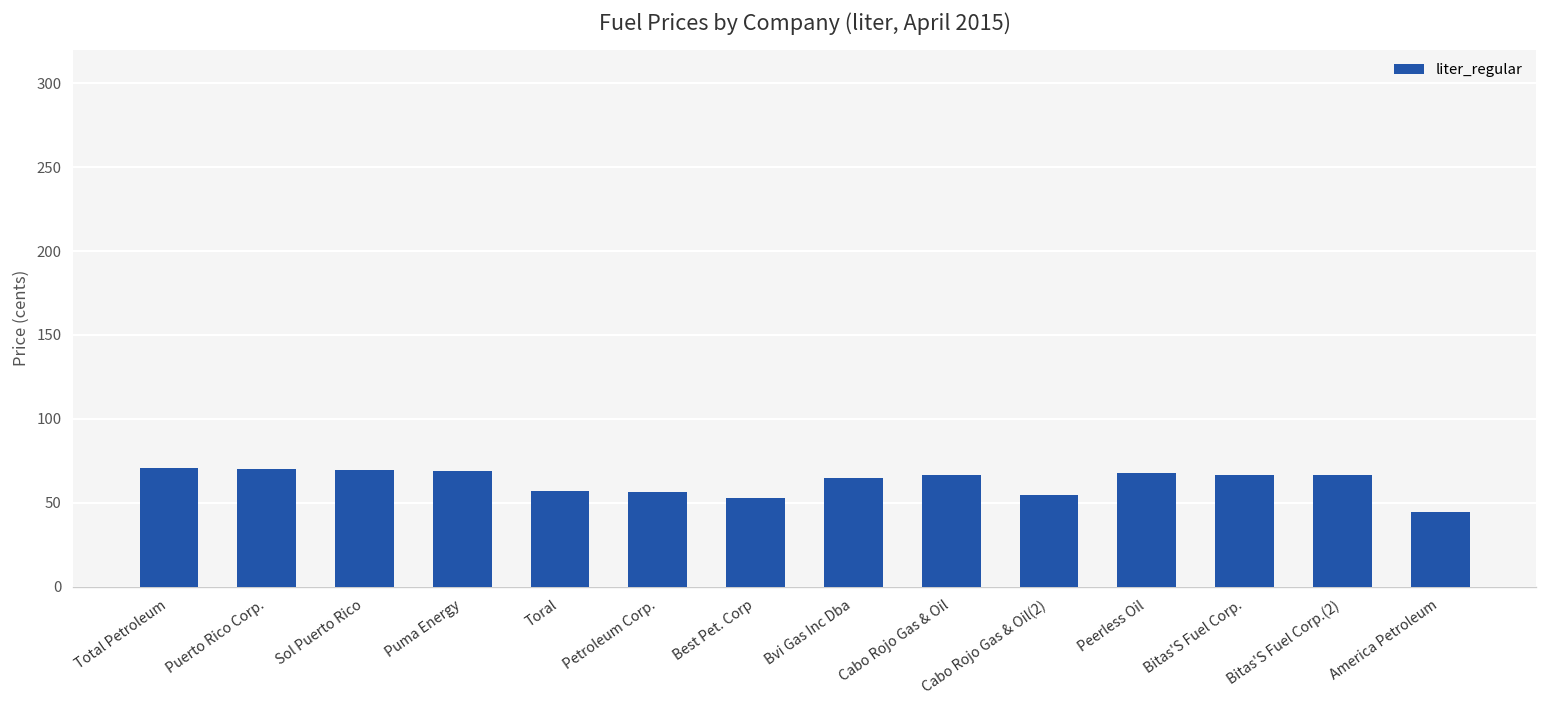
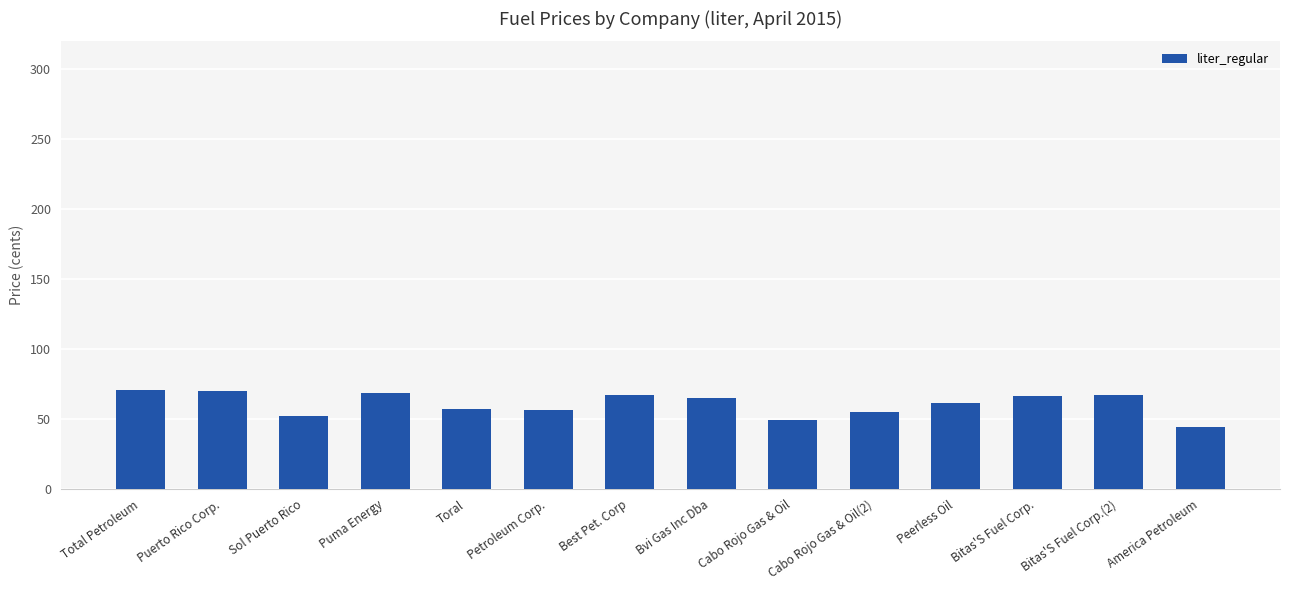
Sol Puerto Rico: 70 -> 52
Best Pet. Corp: 53 -> 67
Cabo Rojo Gas & Oil: 66 -> 49
Peerless Oil: 68 -> 61
